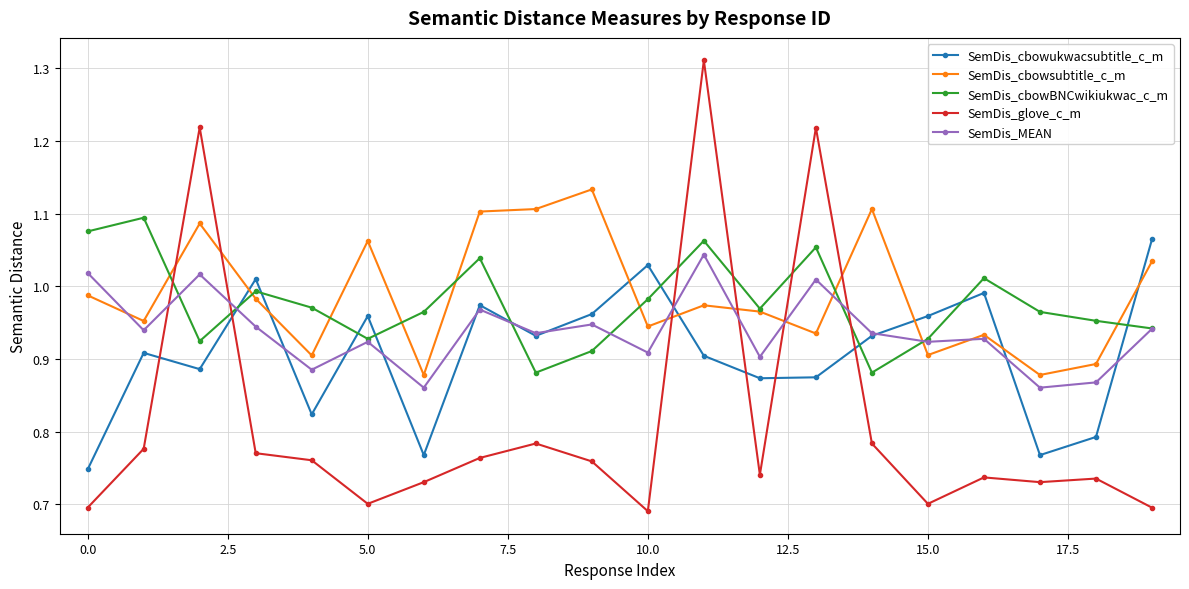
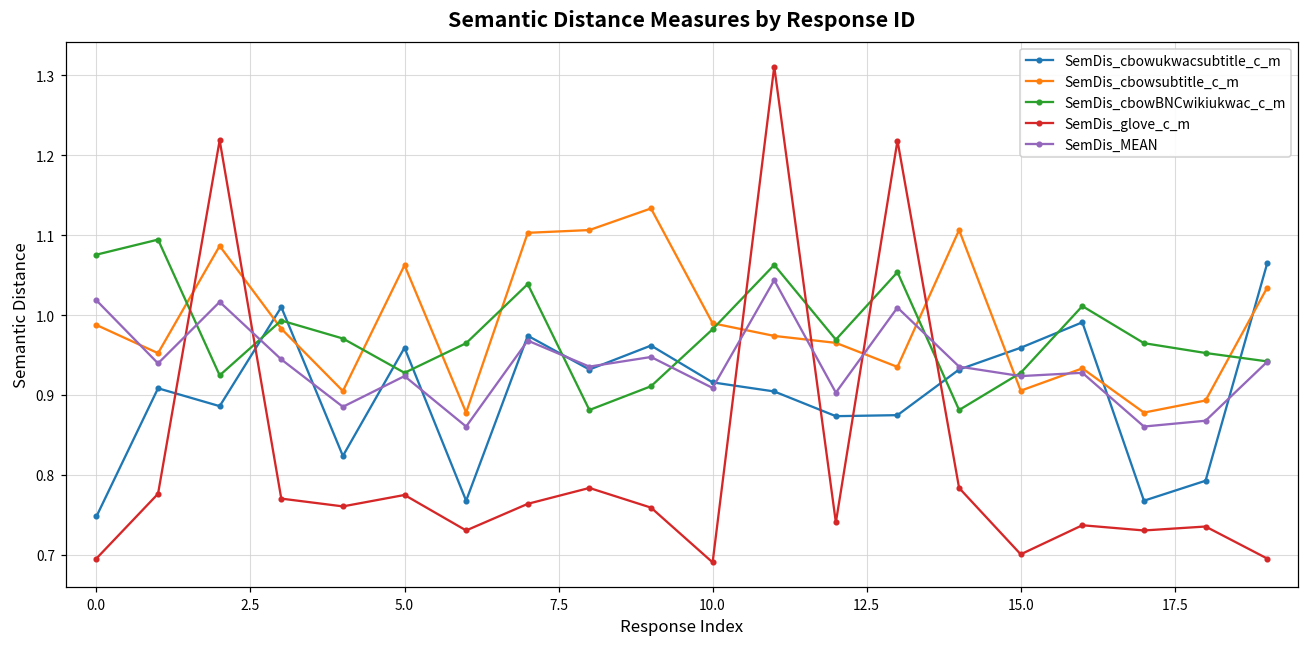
SemDis_glove_c_m, 5.0: 0.70 -> 0.77
SemDis_cbowukwacsubtitle_c_m, 10.0: 1.03 -> 0.92
SemDis_cbowsubtitle_c_m, 10.0: 0.94 -> 0.99
